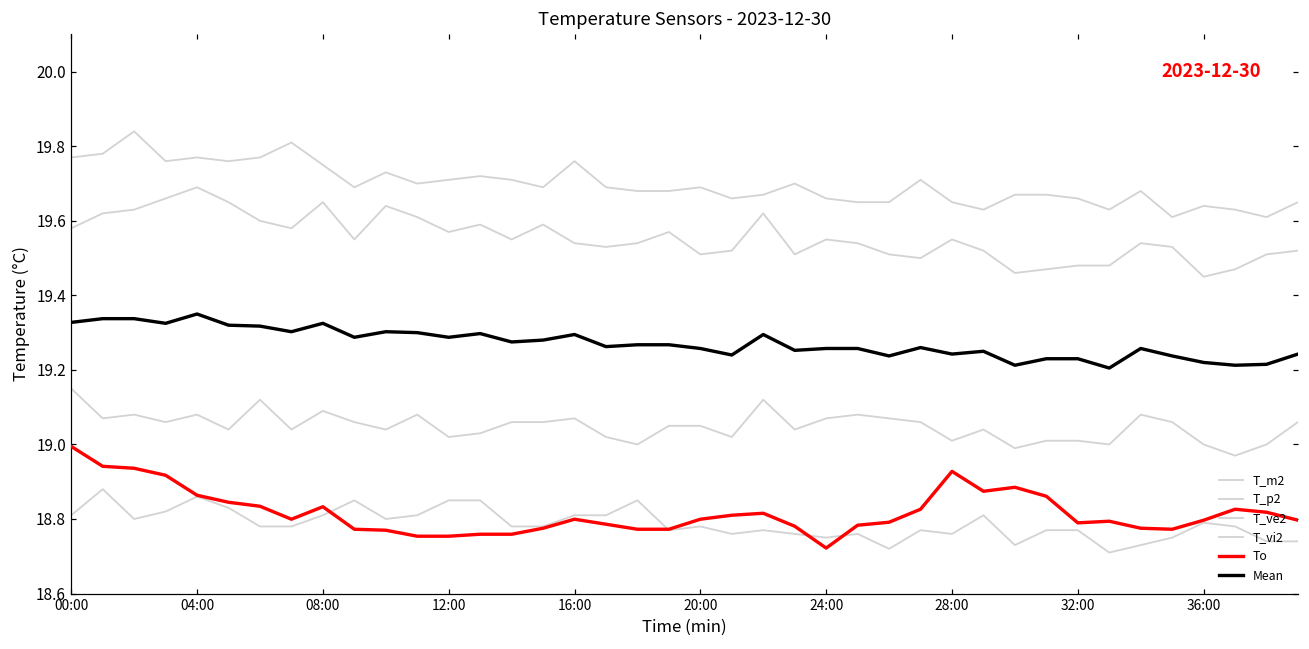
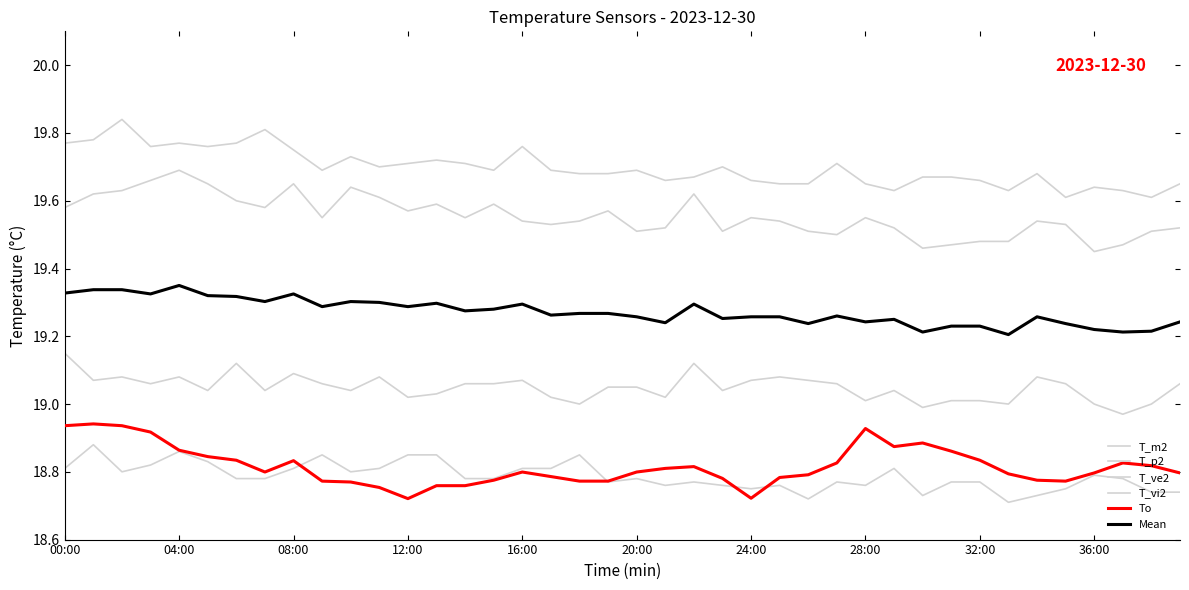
To, 00:00: 18.99 -> 18.94
To, 12:00: 18.75 -> 18.72
To, 32:00: 18.79 -> 18.83
